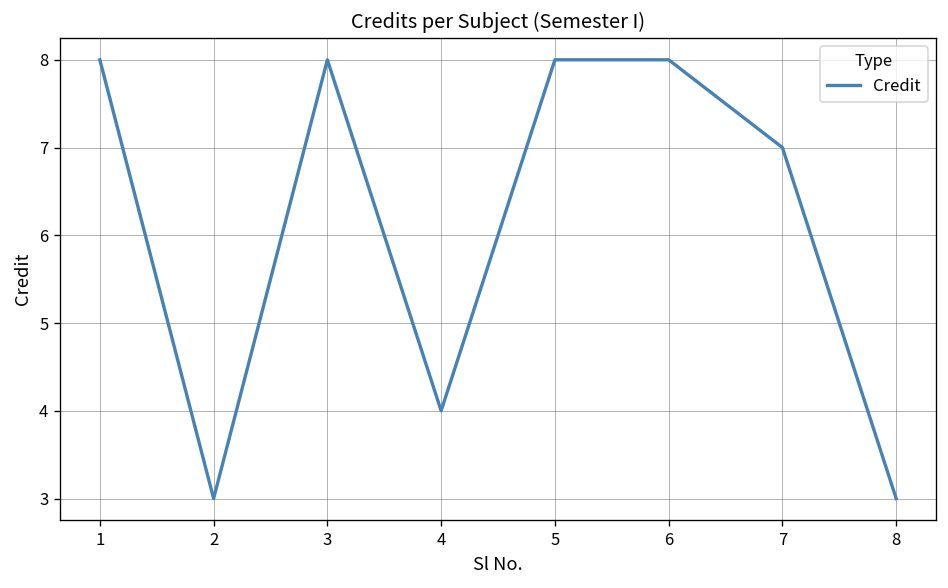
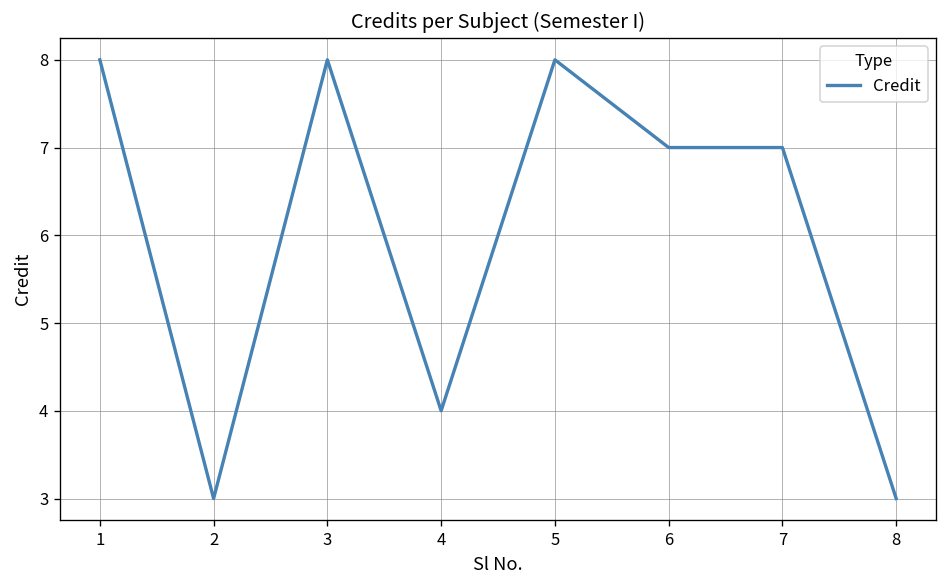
6: 8 -> 7
